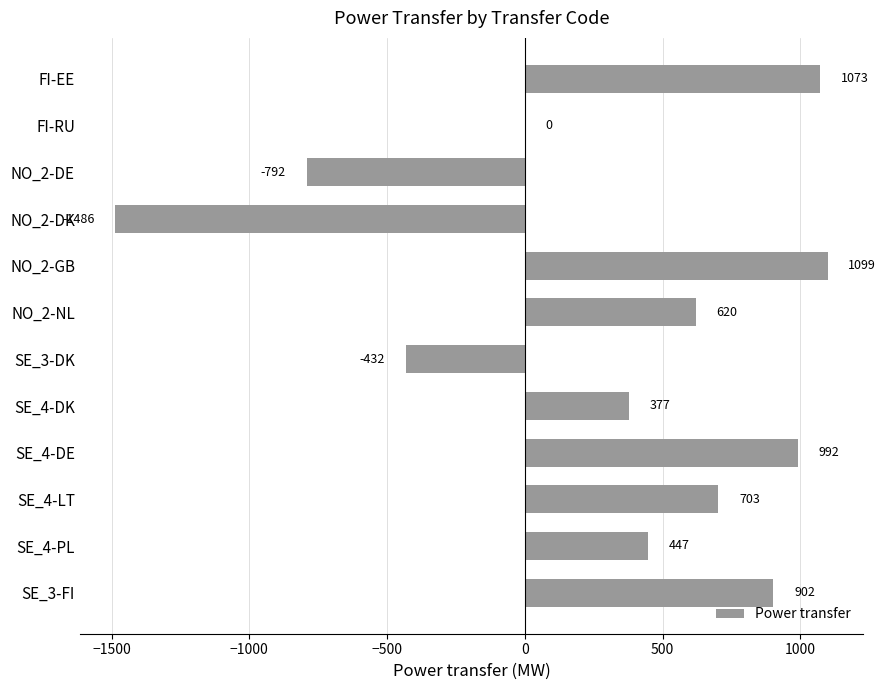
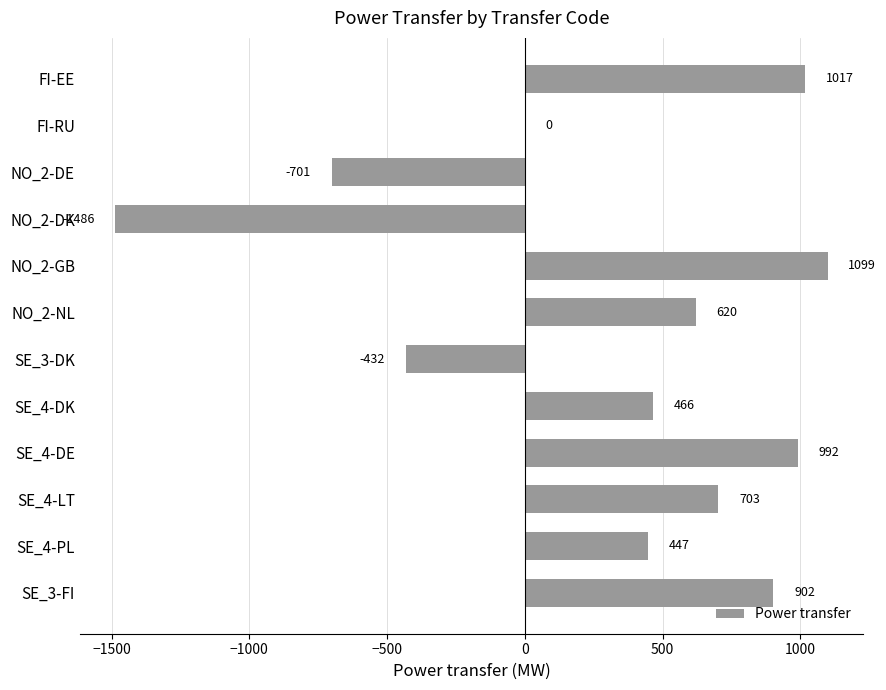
FI-EE: 1073 -> 1017
NO_2-DE: -792 -> -701
SE_4-DK: 377 -> 466
